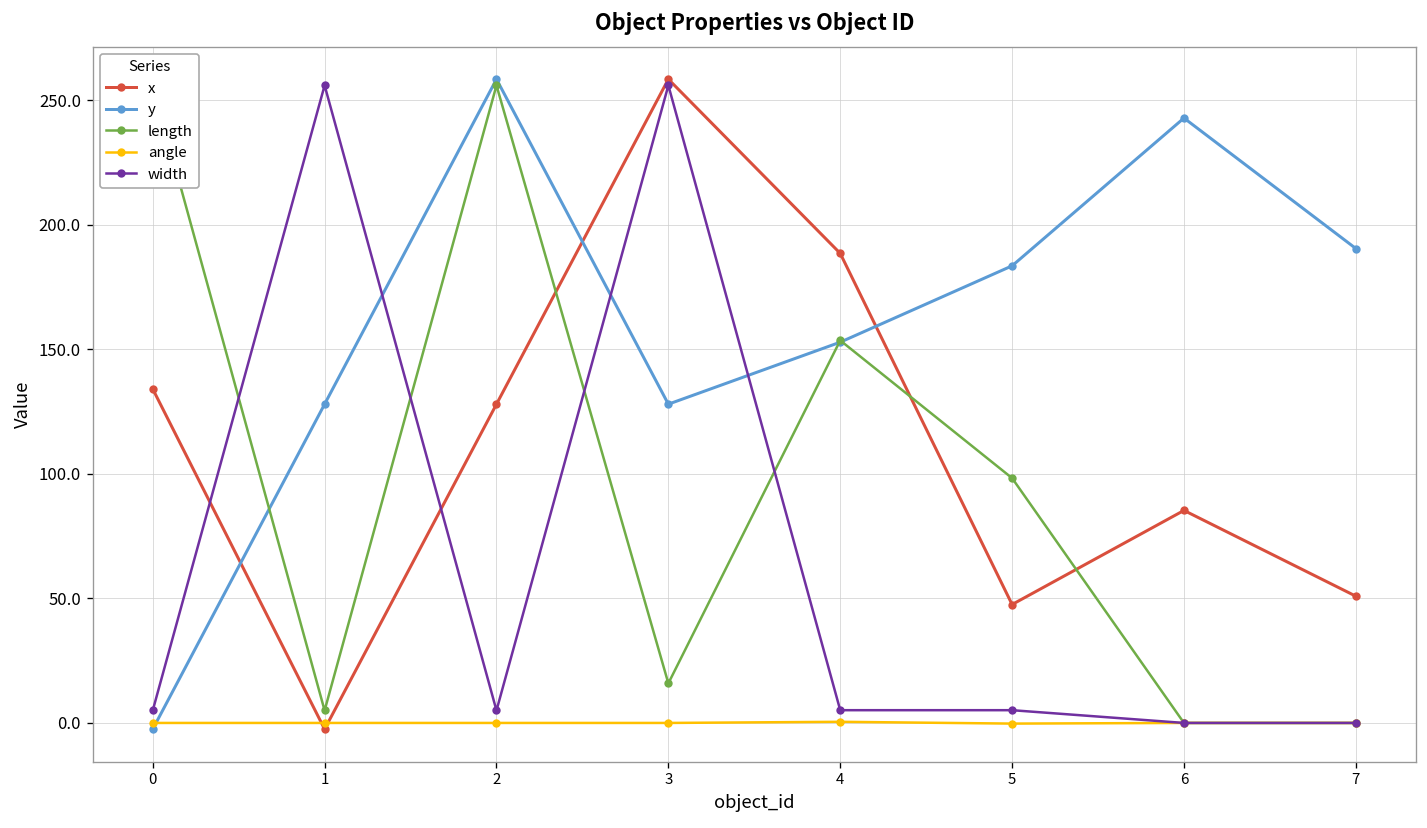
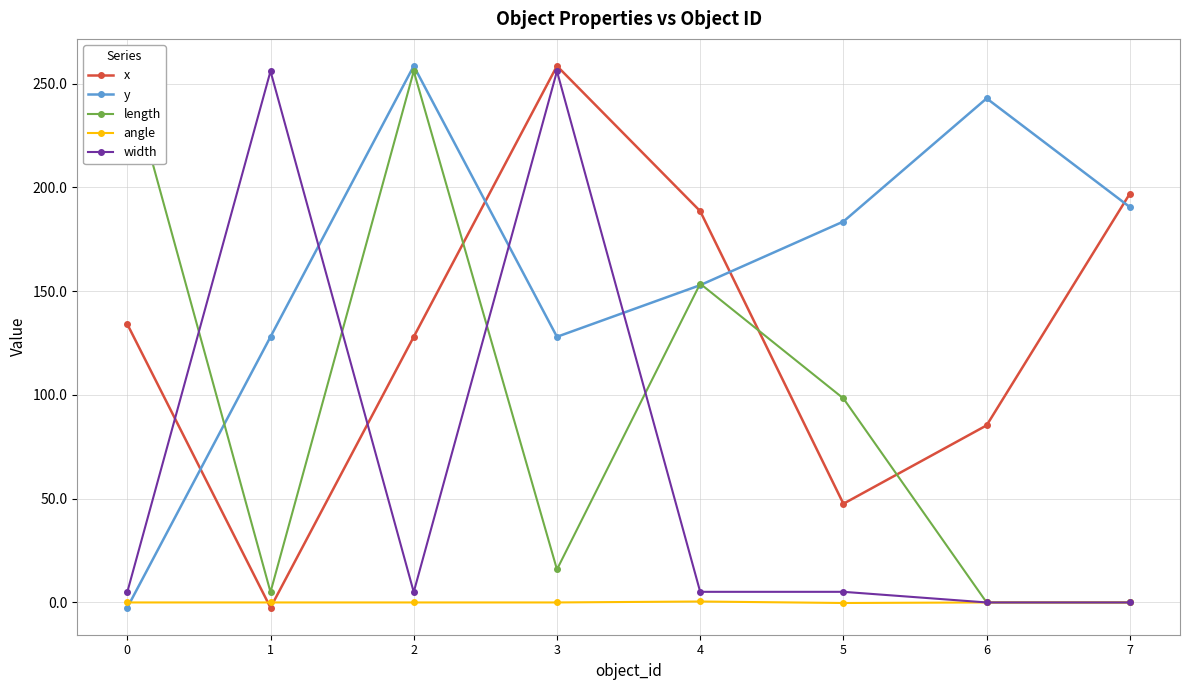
x, 7: 51 -> 197
